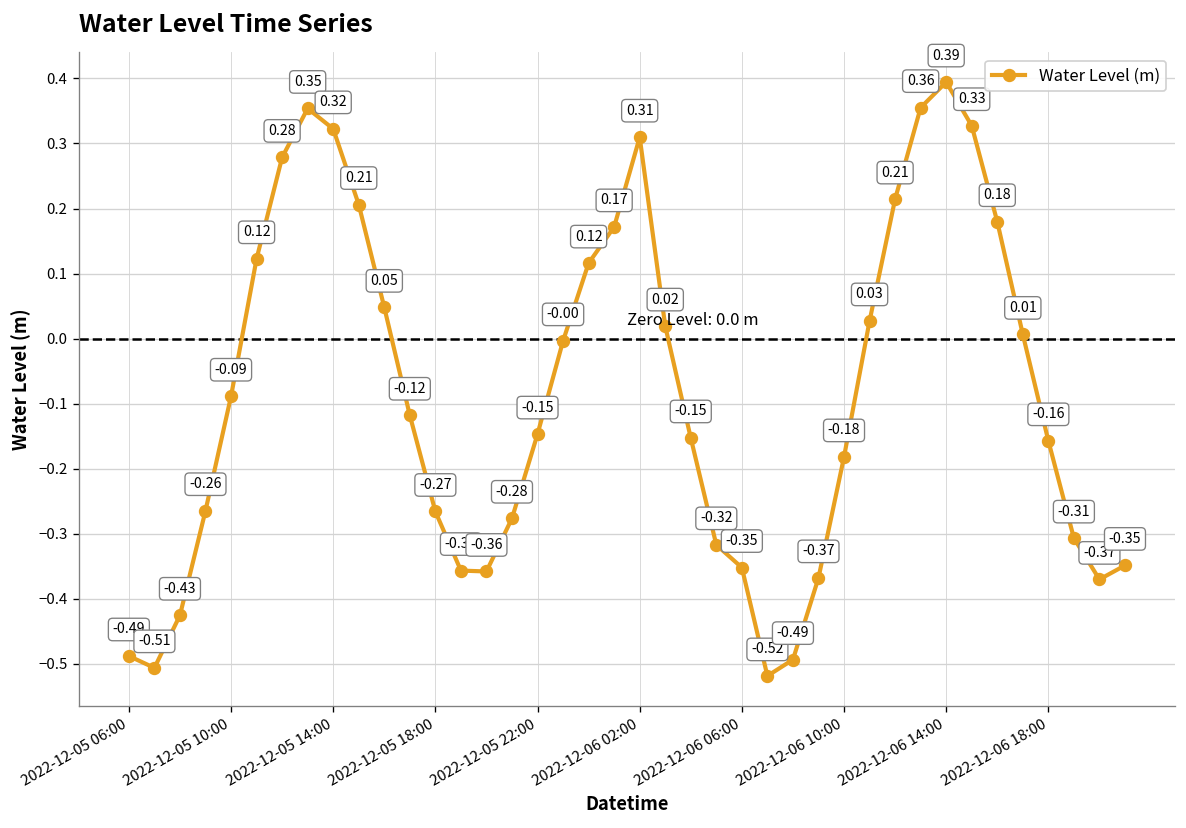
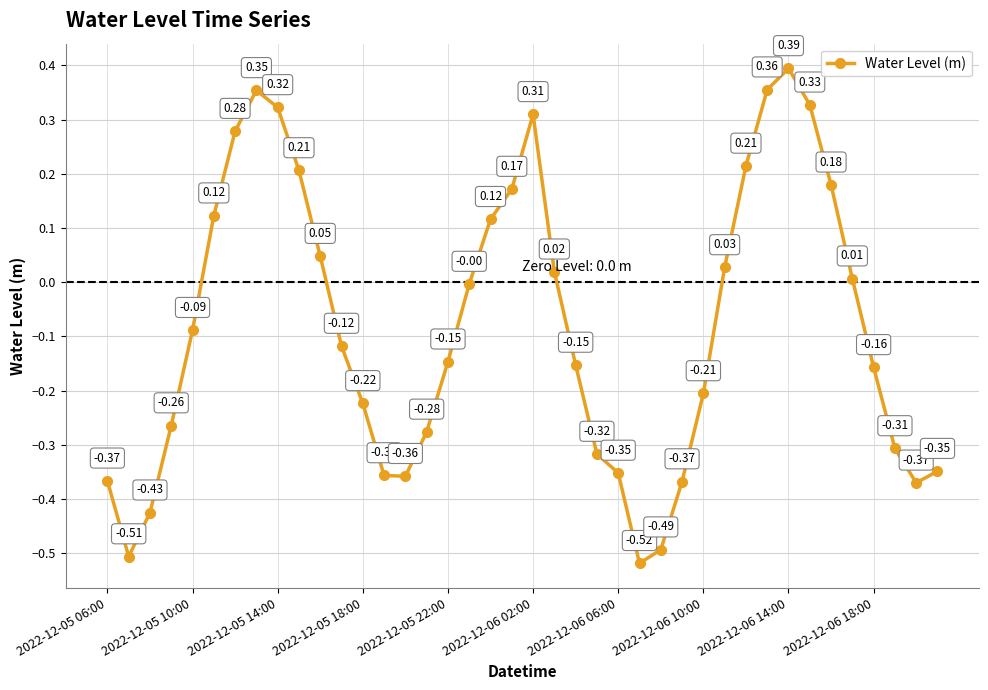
2022-12-05 06:00: -0.49 -> -0.37
2022-12-05 18:00: -0.27 -> -0.22
2022-12-06 10:00: -0.18 -> -0.21
